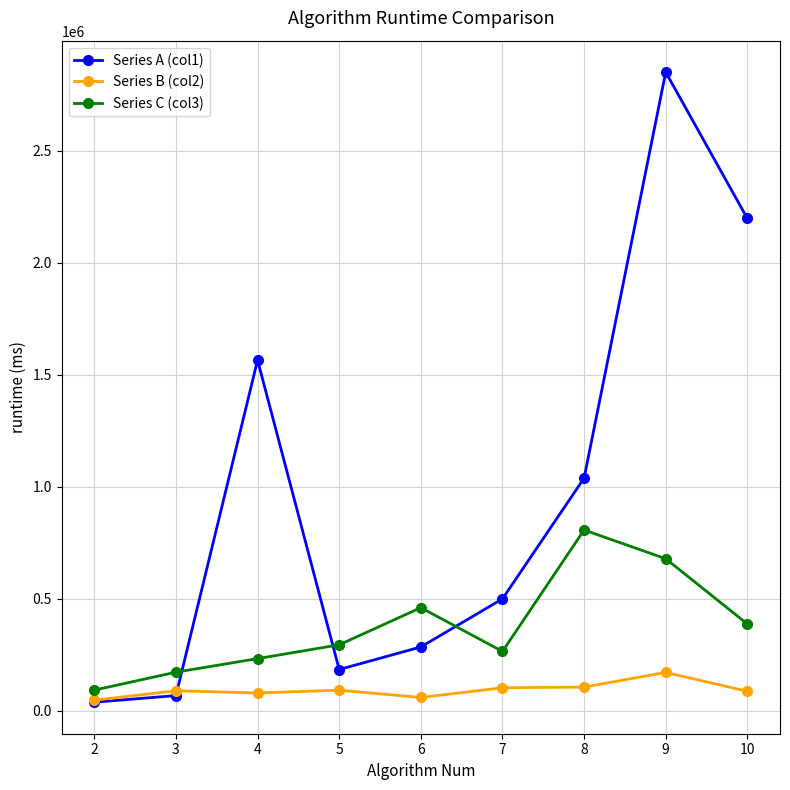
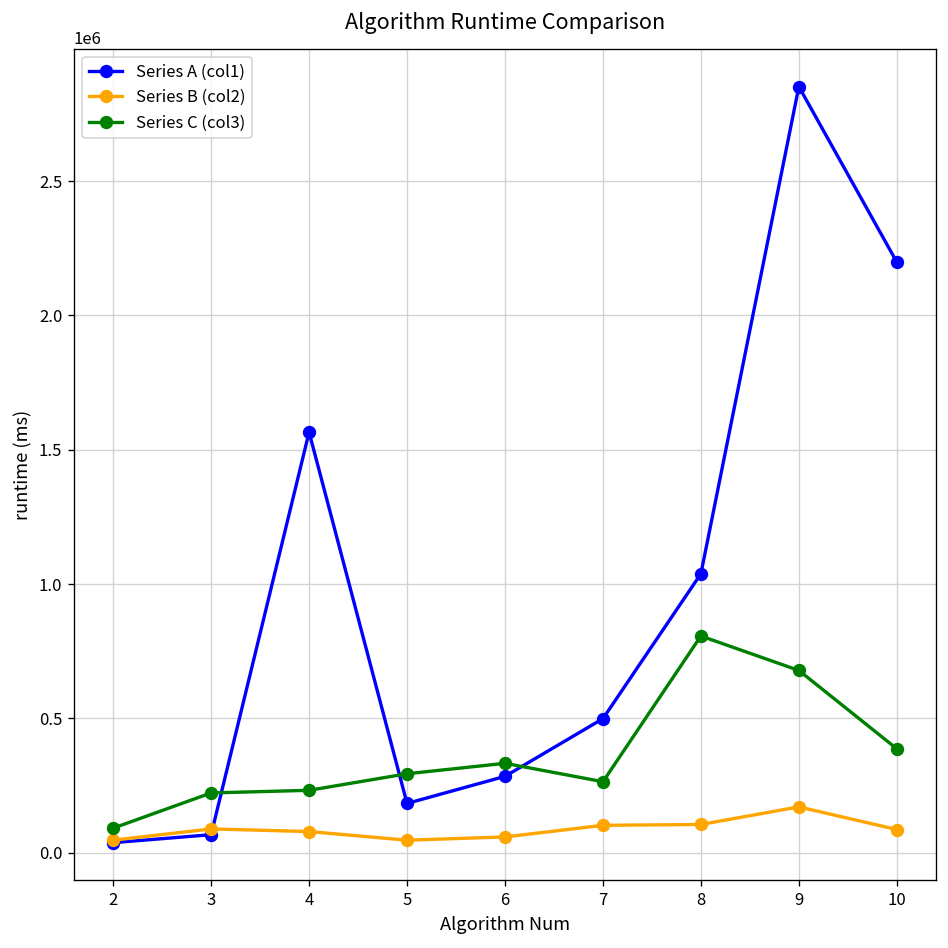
Series C (col3), 3: 170000 -> 220000
Series B (col2), 5: 90000 -> 50000
Series C (col3), 6: 460000 -> 330000
